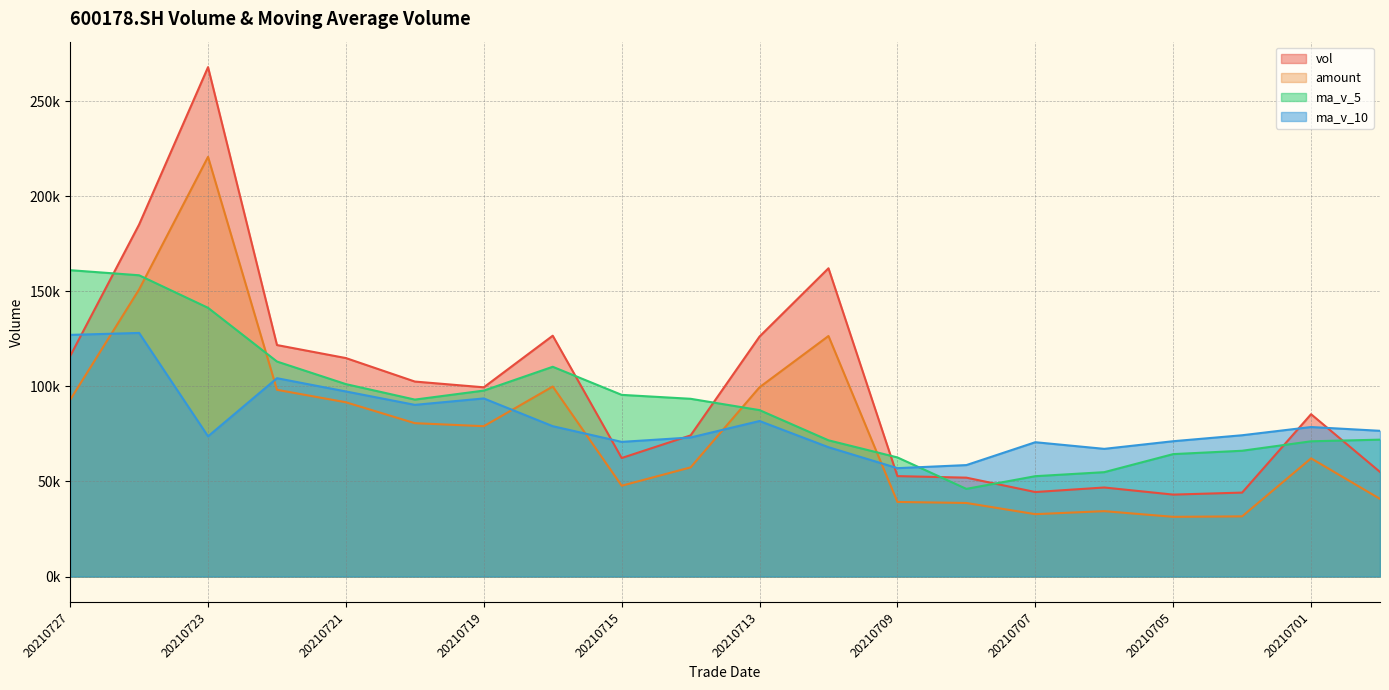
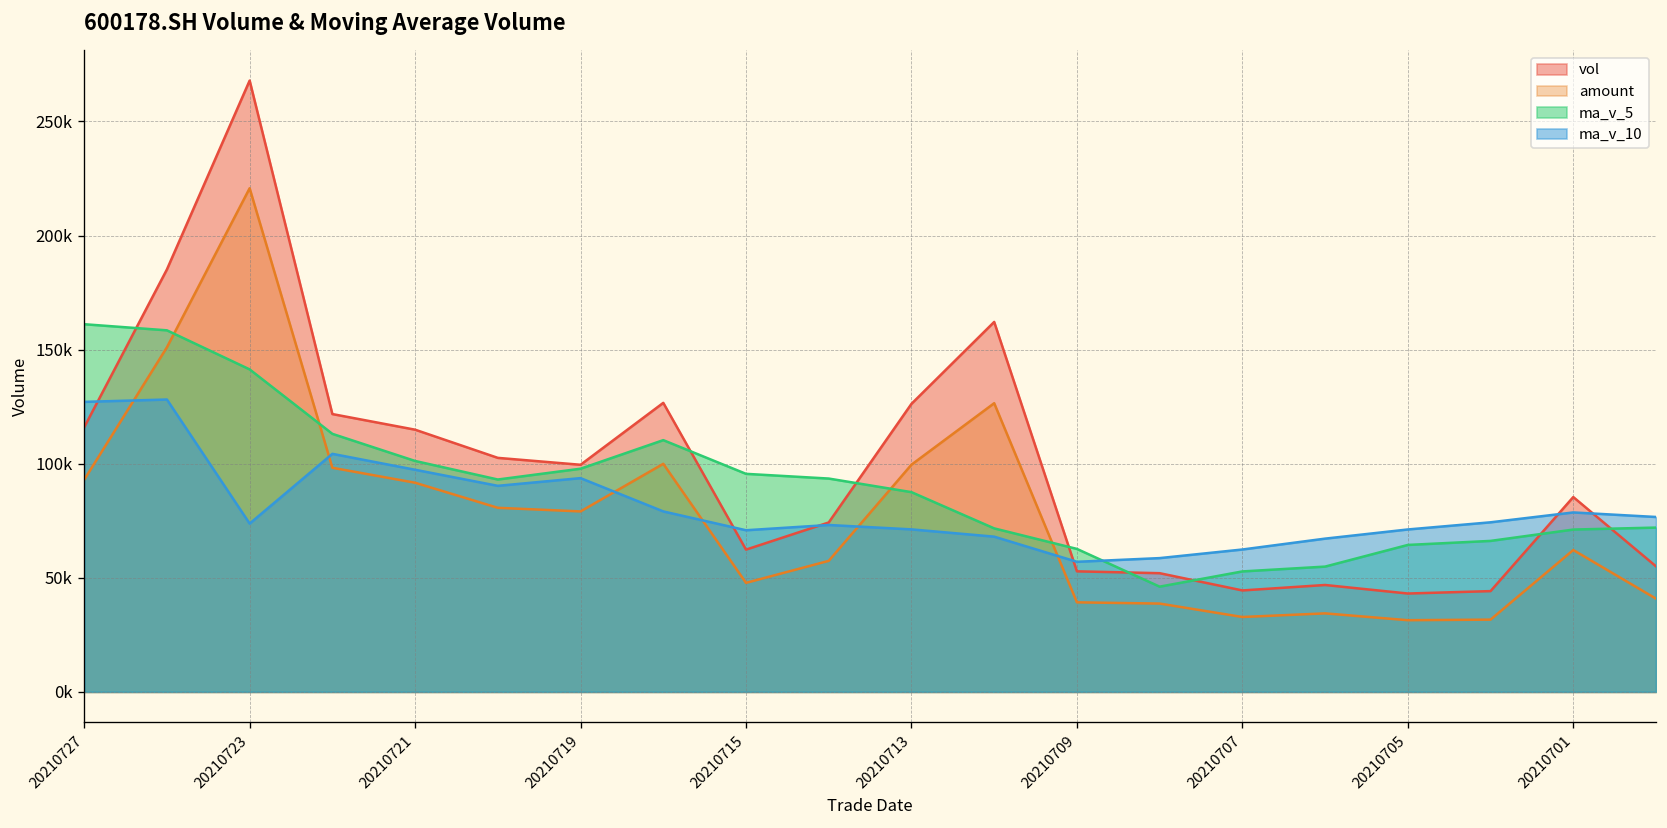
ma_v_10, 20210713: 82000 -> 71000
ma_v_10, 20210707: 71000 -> 62000
